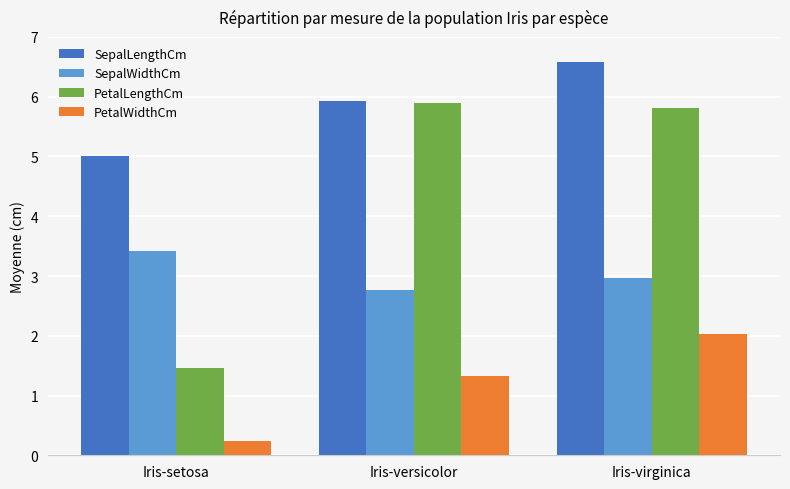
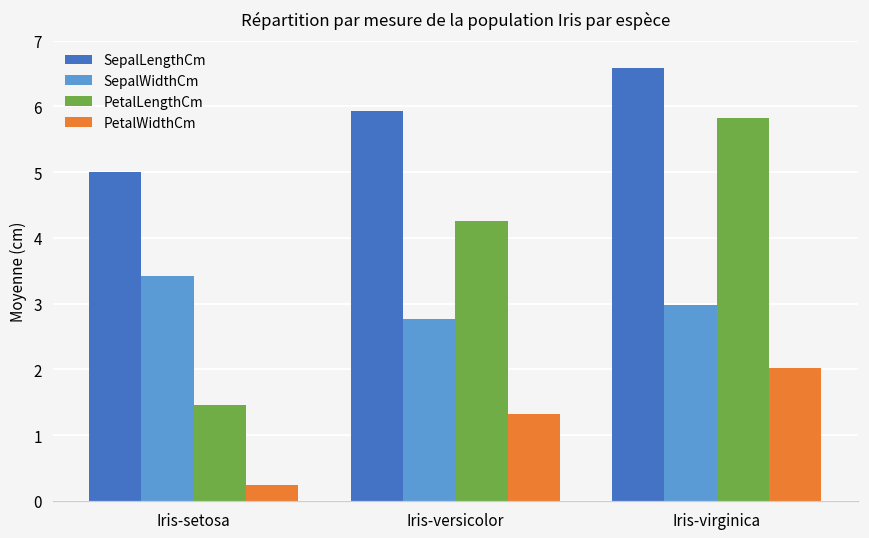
PetalLengthCm, Iris-versicolor: 5.9 -> 4.3
